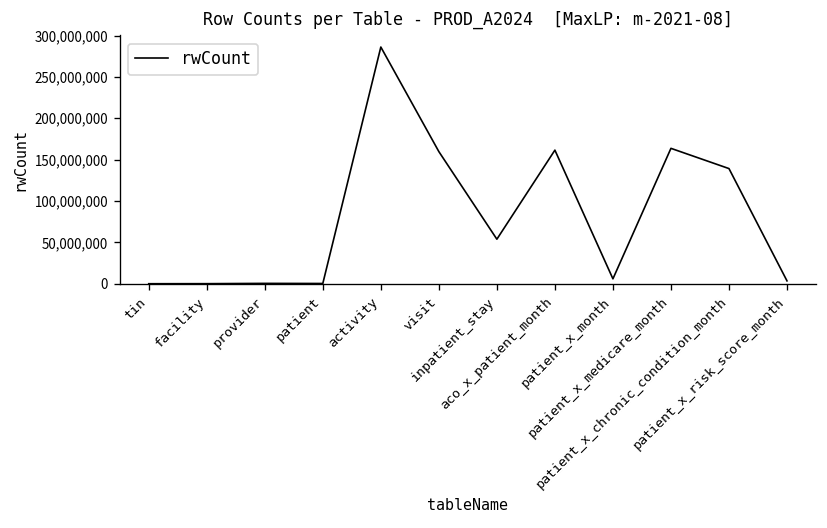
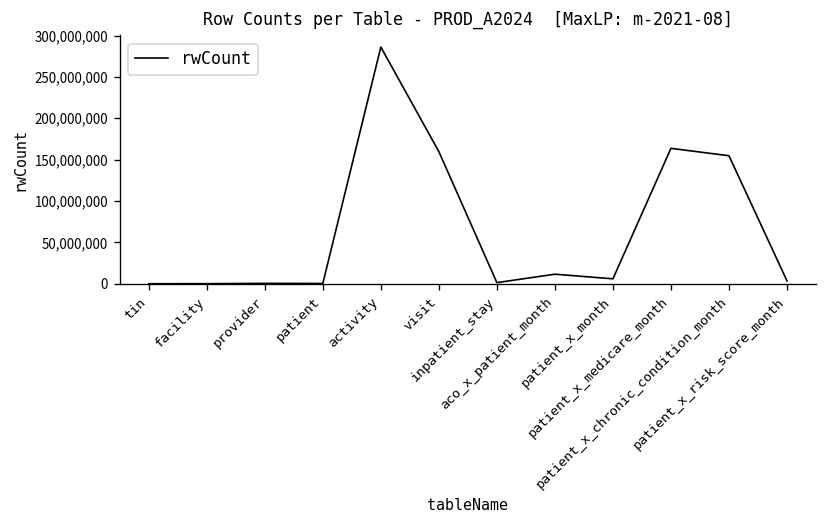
inpatient_stay: 50,000,000 -> 0
aco_x_patient_month: 160,000,000 -> 10,000,000
patient_x_chronic_condition_month: 140,000,000 -> 150,000,000
